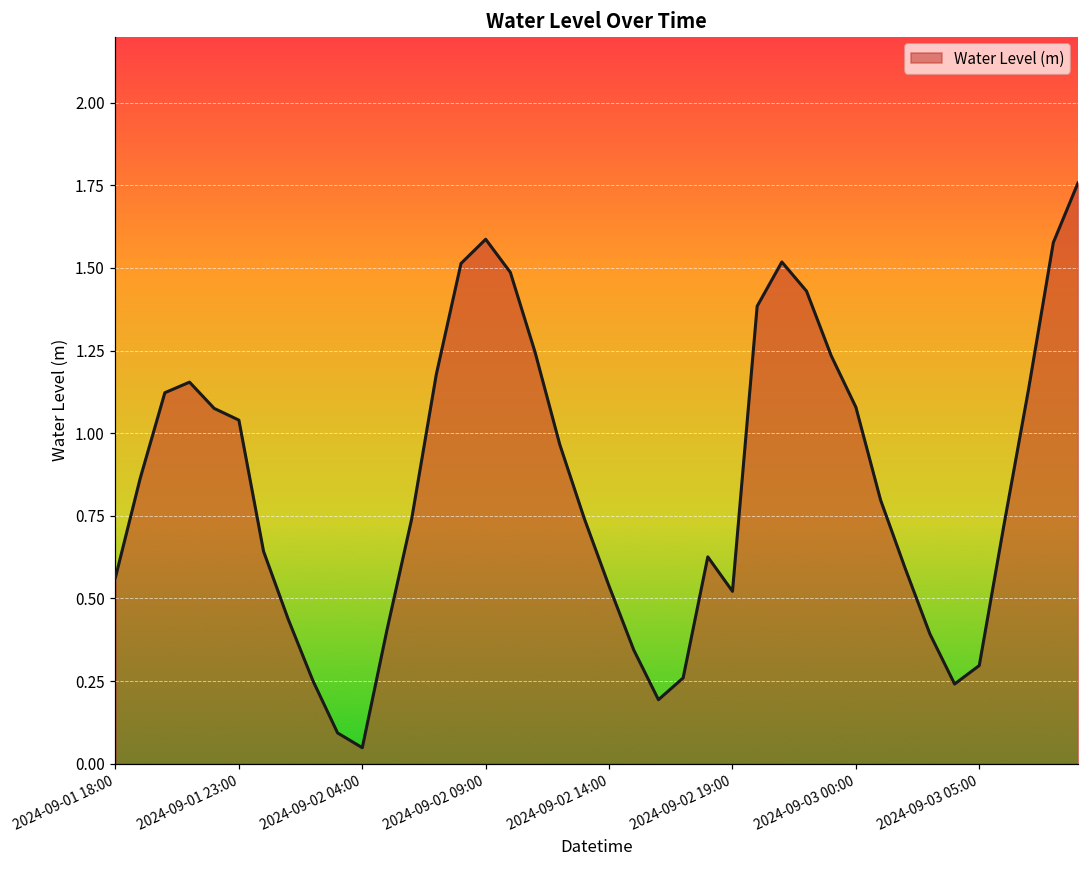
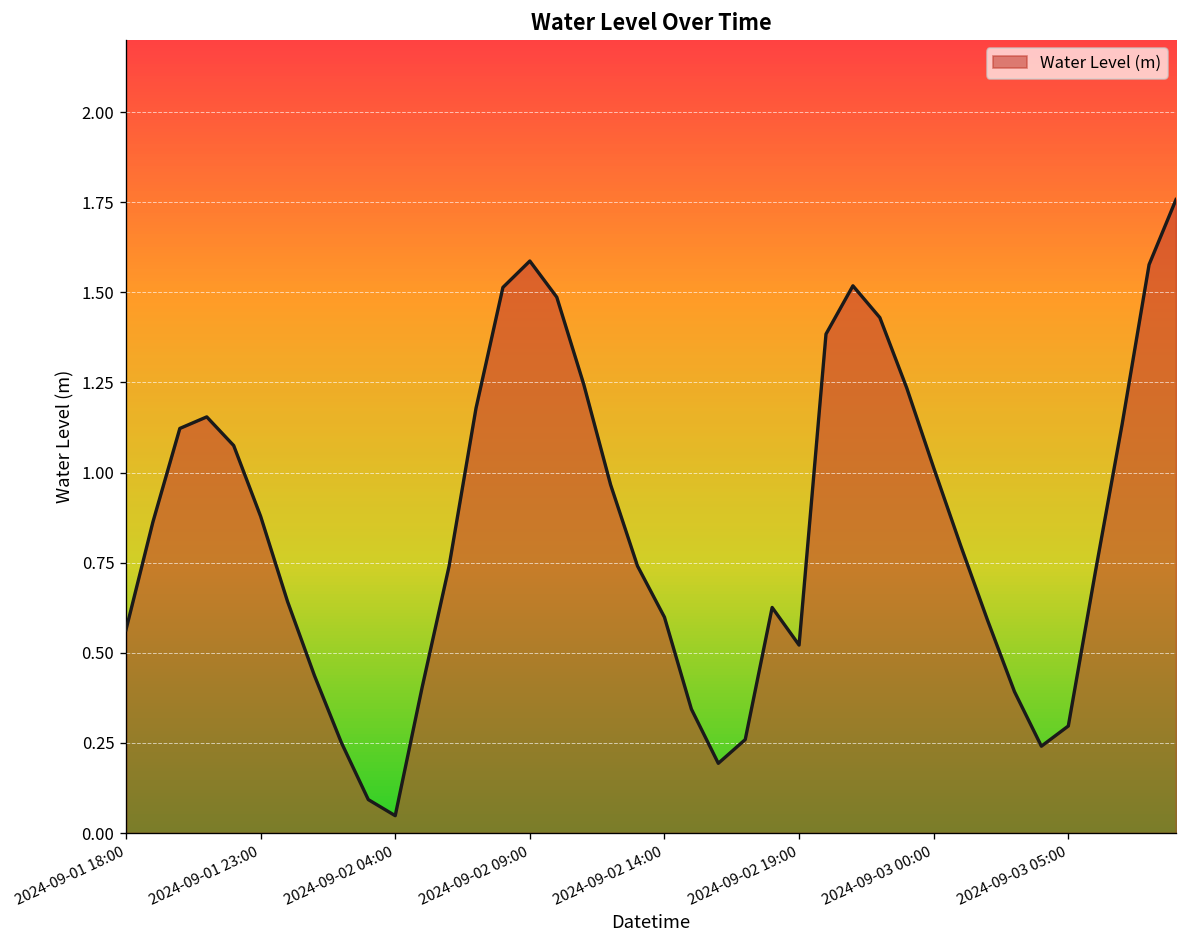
2024-09-01 23:00: 1.04 -> 0.88
2024-09-02 14:00: 0.54 -> 0.60
2024-09-03 00:00: 1.08 -> 1.01
